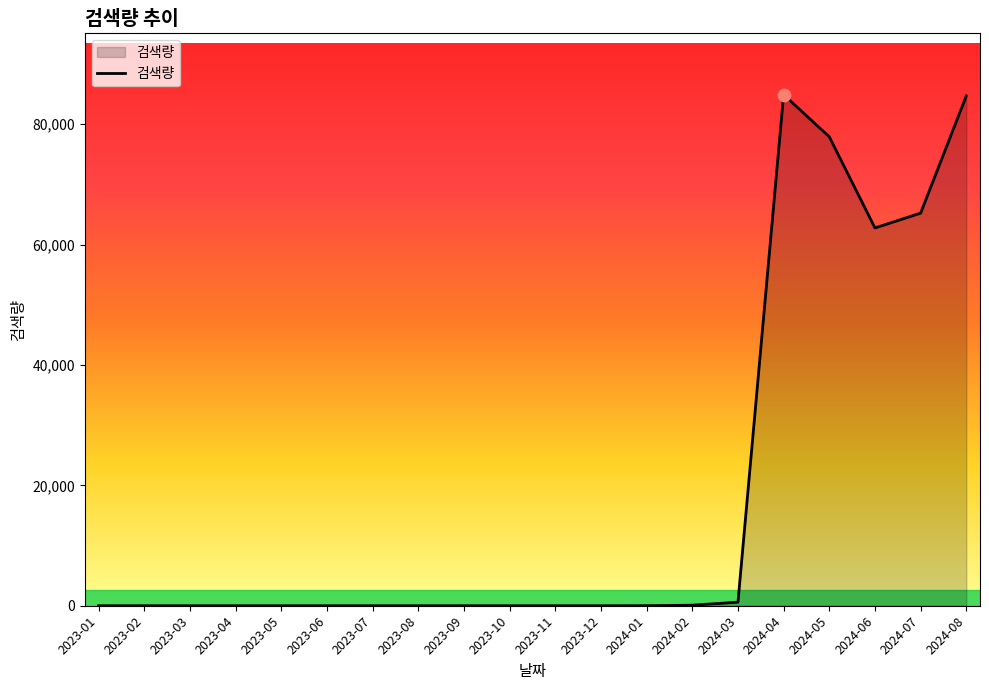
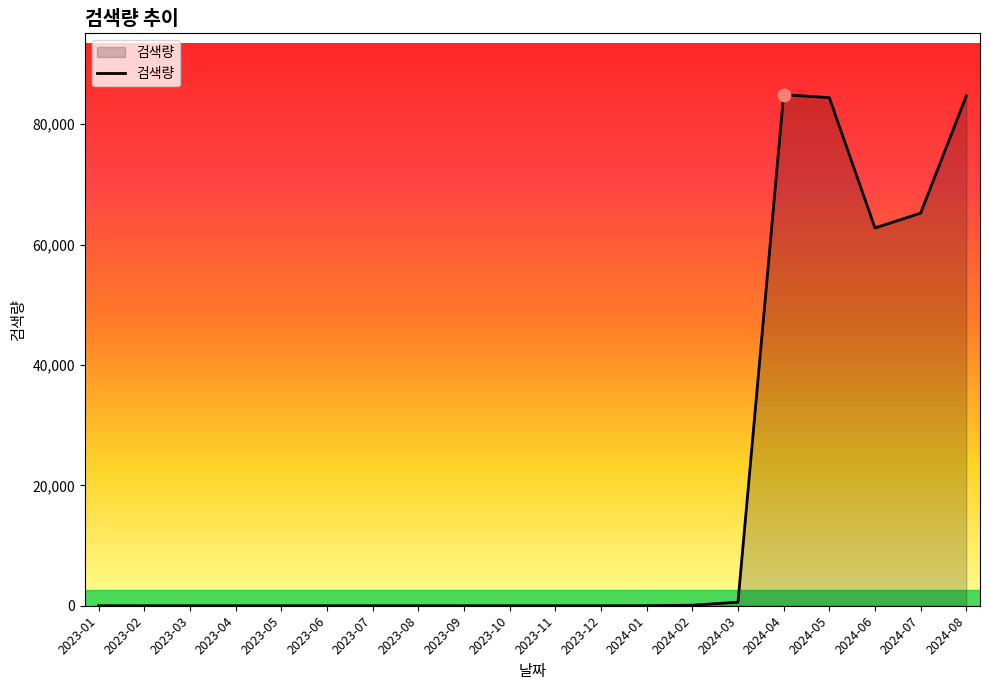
검색량, 2024-05: 78,000 -> 84,000
